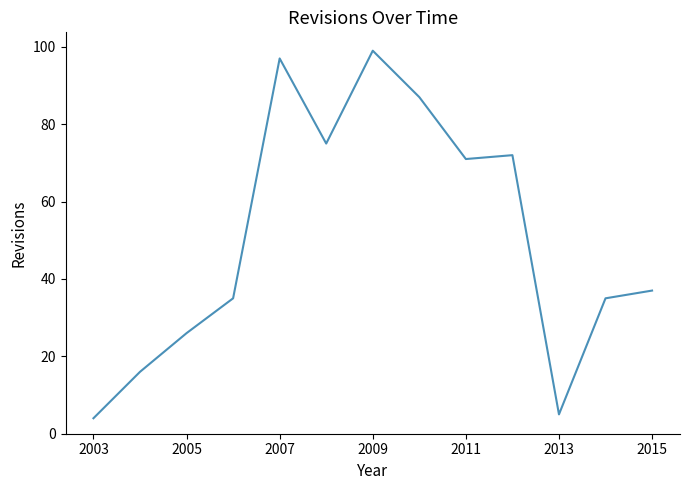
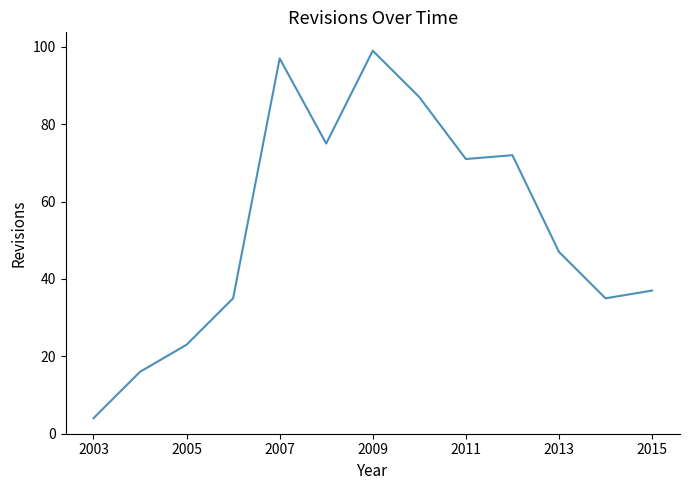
2005: 26 -> 23
2013: 5 -> 47
